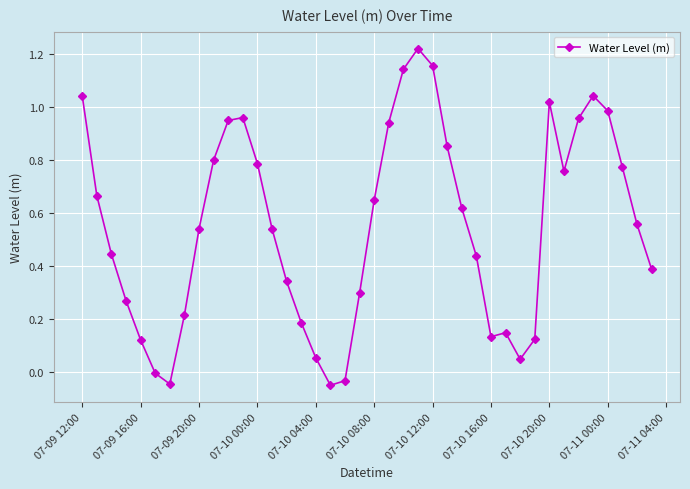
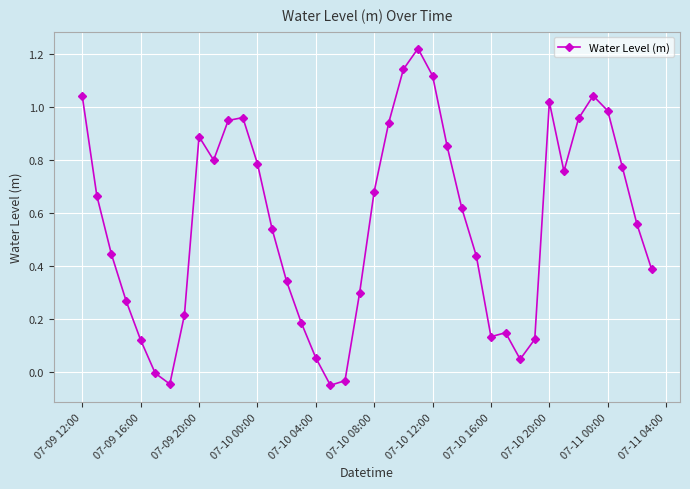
07-09 20:00: 0.54 -> 0.89
07-10 08:00: 0.65 -> 0.68
07-10 12:00: 1.16 -> 1.12
